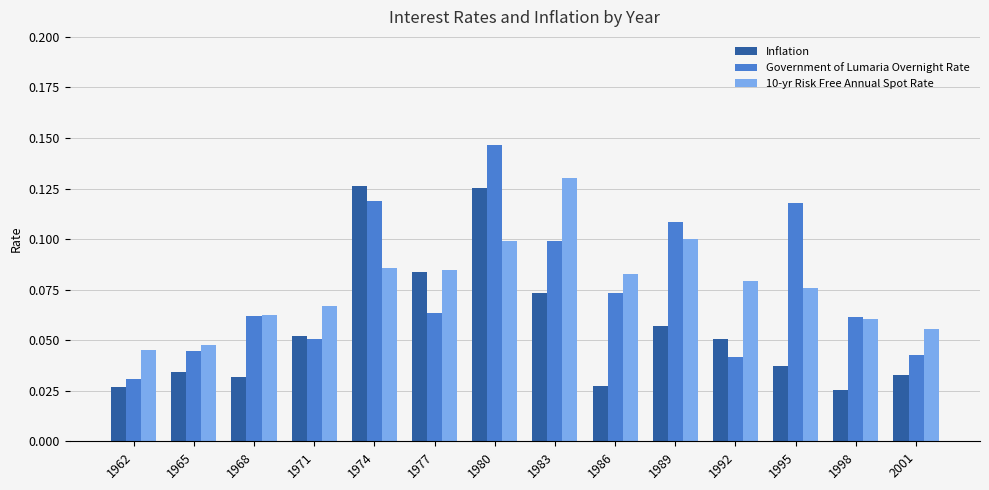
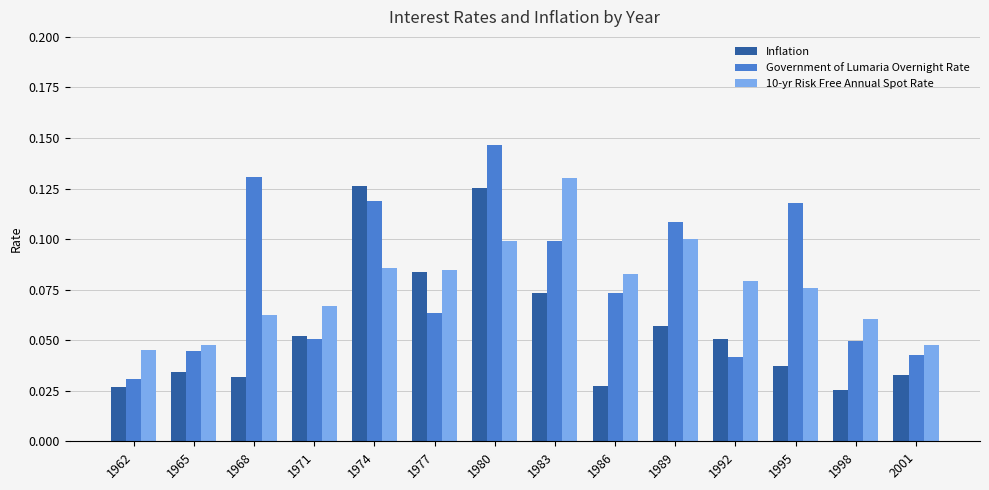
Government of Lumaria Overnight Rate, 1968: 0.062 -> 0.131
Government of Lumaria Overnight Rate, 1998: 0.062 -> 0.049
10-yr Risk Free Annual Spot Rate, 2001: 0.055 -> 0.048
